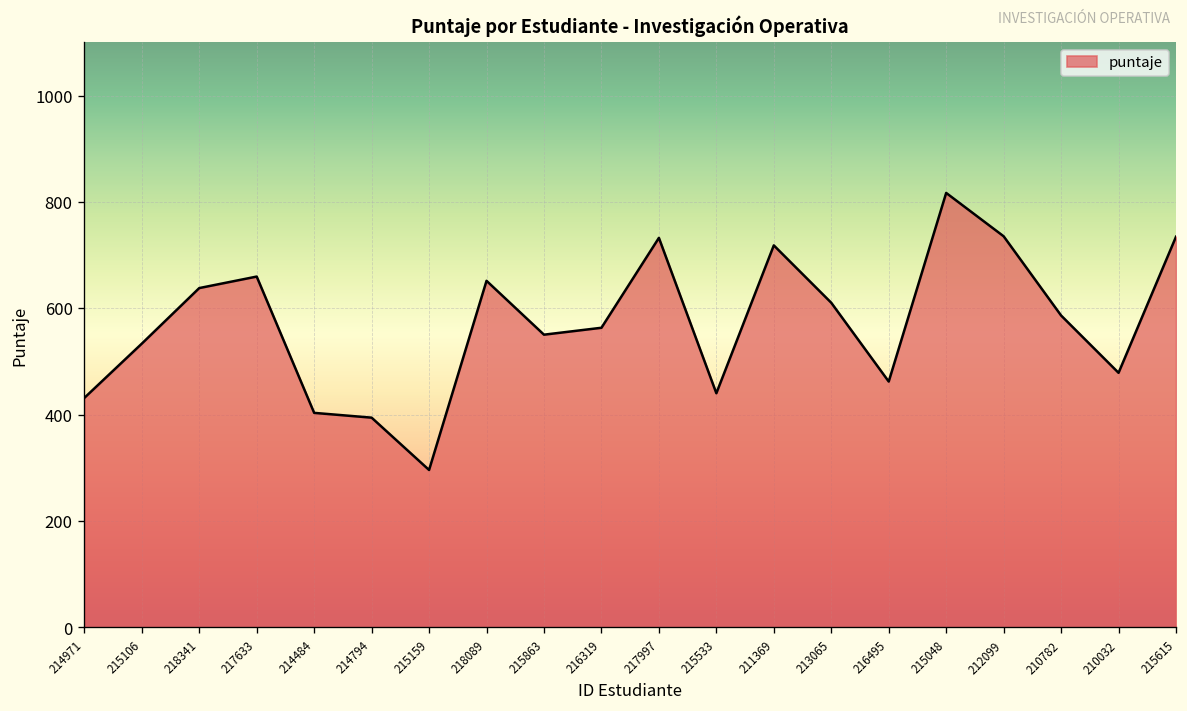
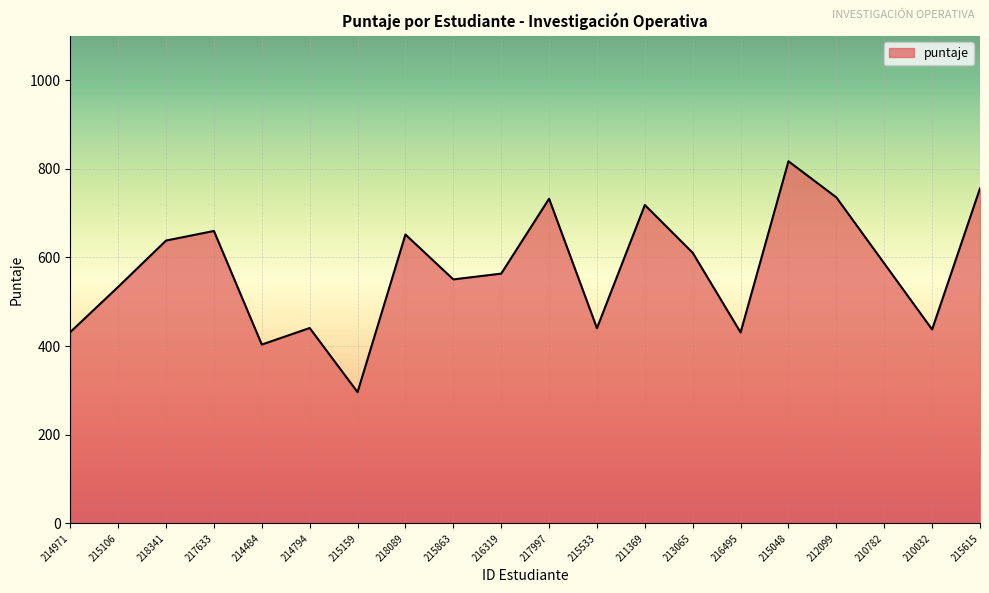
214794: 390 -> 440
216495: 460 -> 430
210032: 480 -> 440
215615: 730 -> 760
